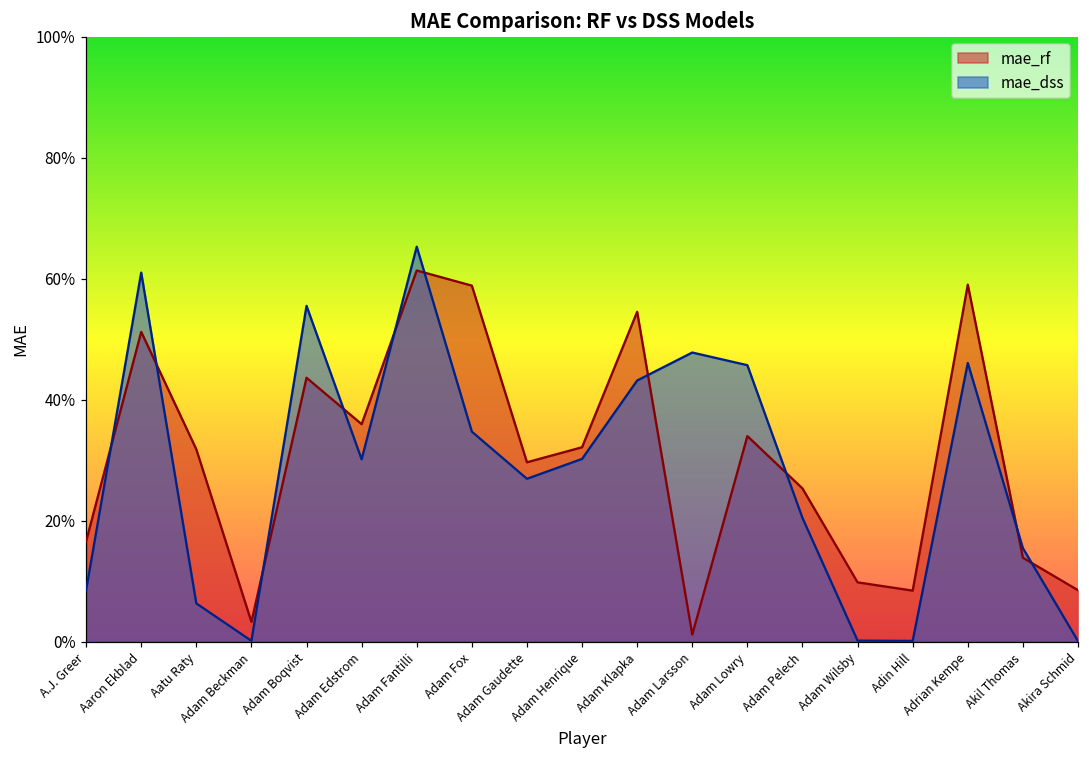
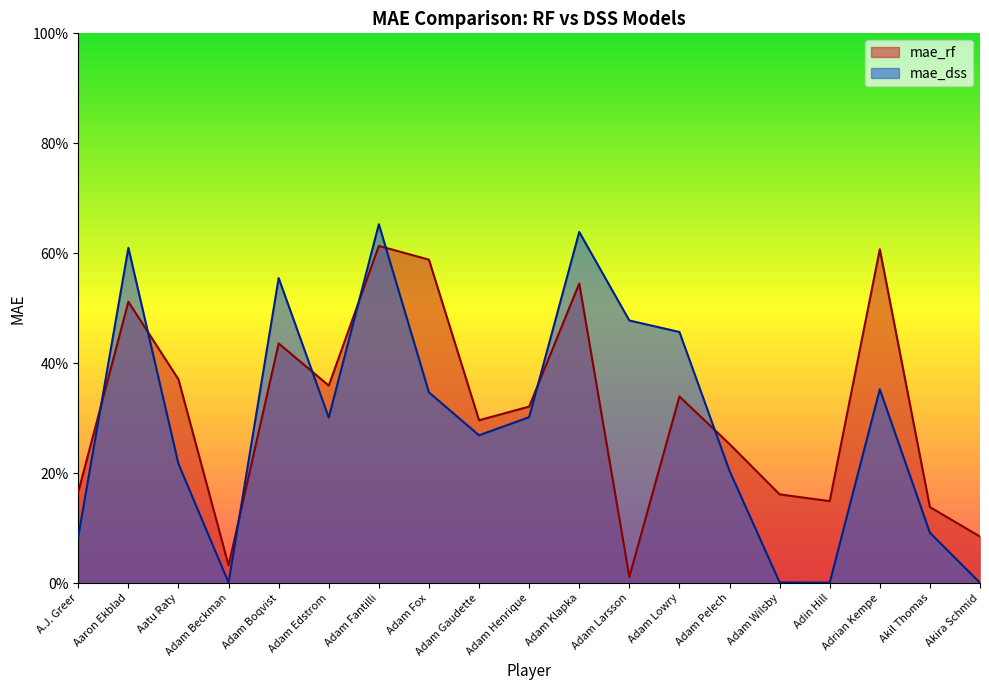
mae_rf, Aatu Raty: 32% -> 37%
mae_dss, Aatu Raty: 6% -> 22%
mae_dss, Adam Klapka: 43% -> 64%
mae_rf, Adam Wilsby: 10% -> 16%
mae_rf, Adin Hill: 8% -> 15%
mae_rf, Adrian Kempe: 59% -> 61%
mae_dss, Adrian Kempe: 46% -> 35%
mae_dss, Akil Thomas: 15% -> 9%
